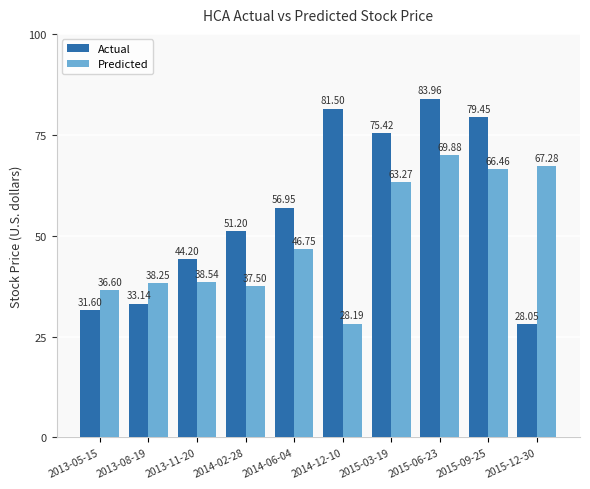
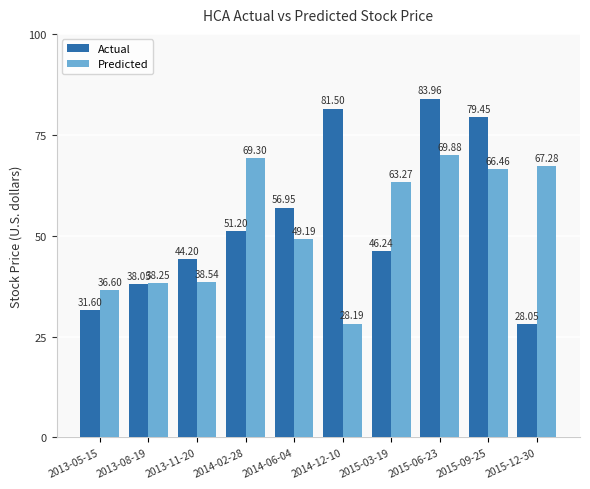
Actual, 2013-08-19: 33.14 -> 38.05
Predicted, 2014-02-28: 37.50 -> 69.30
Predicted, 2014-06-04: 46.75 -> 49.19
Actual, 2015-03-19: 75.42 -> 46.24
